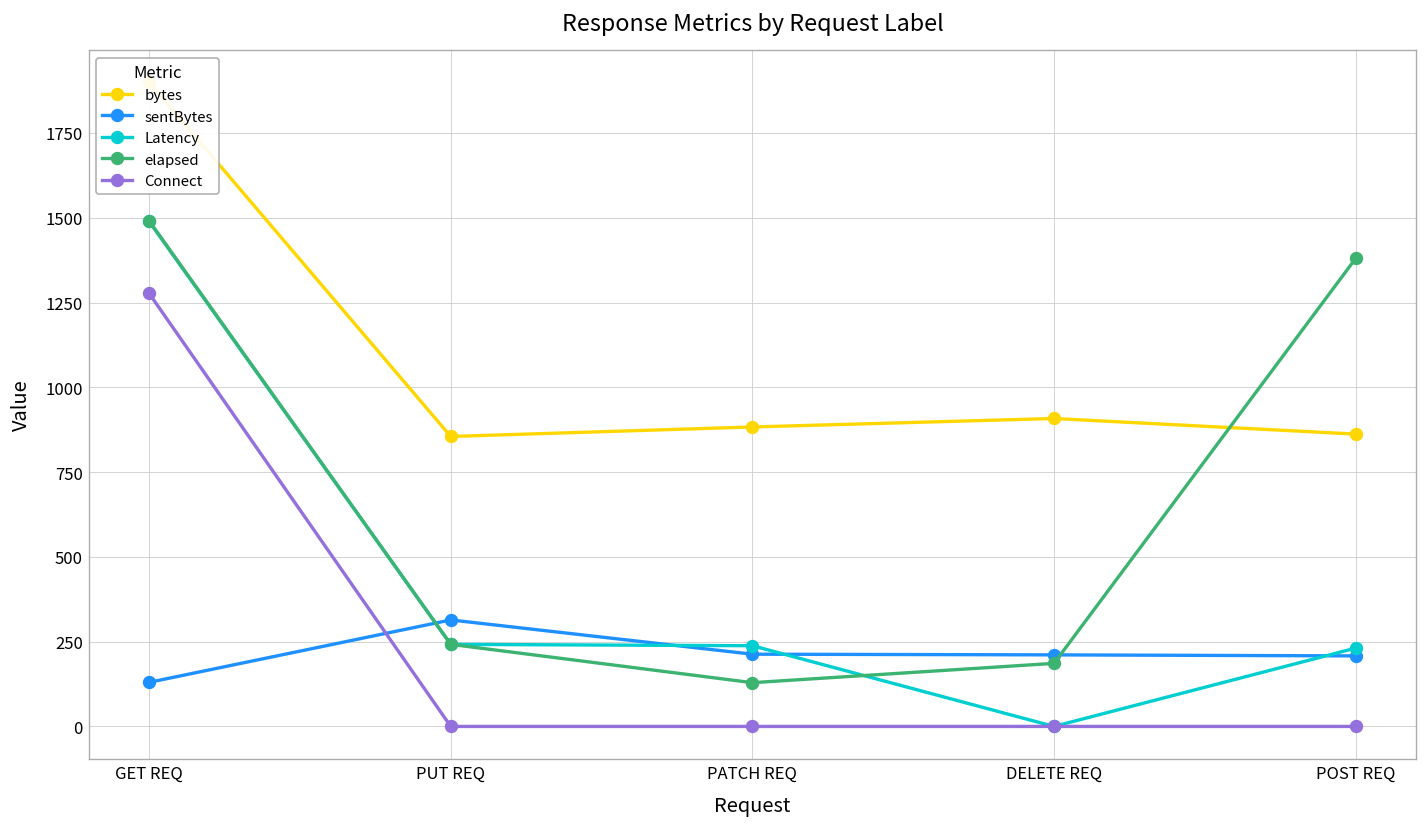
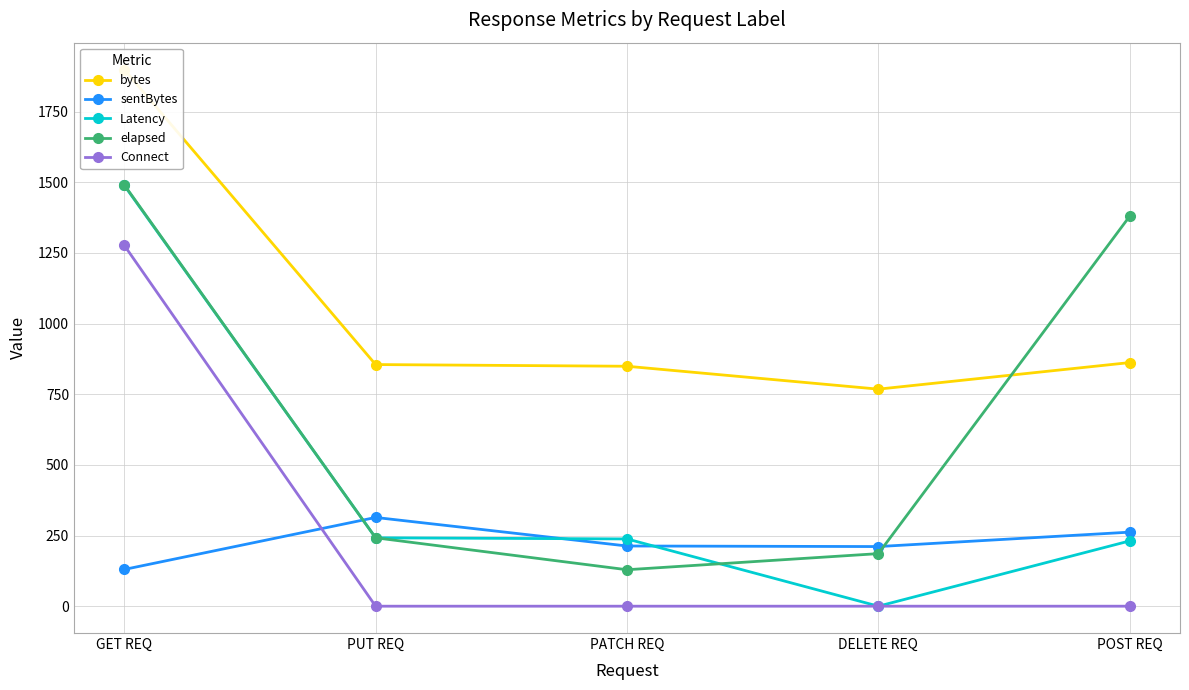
bytes, PATCH REQ: 880 -> 850
bytes, DELETE REQ: 910 -> 770
sentBytes, POST REQ: 210 -> 260
